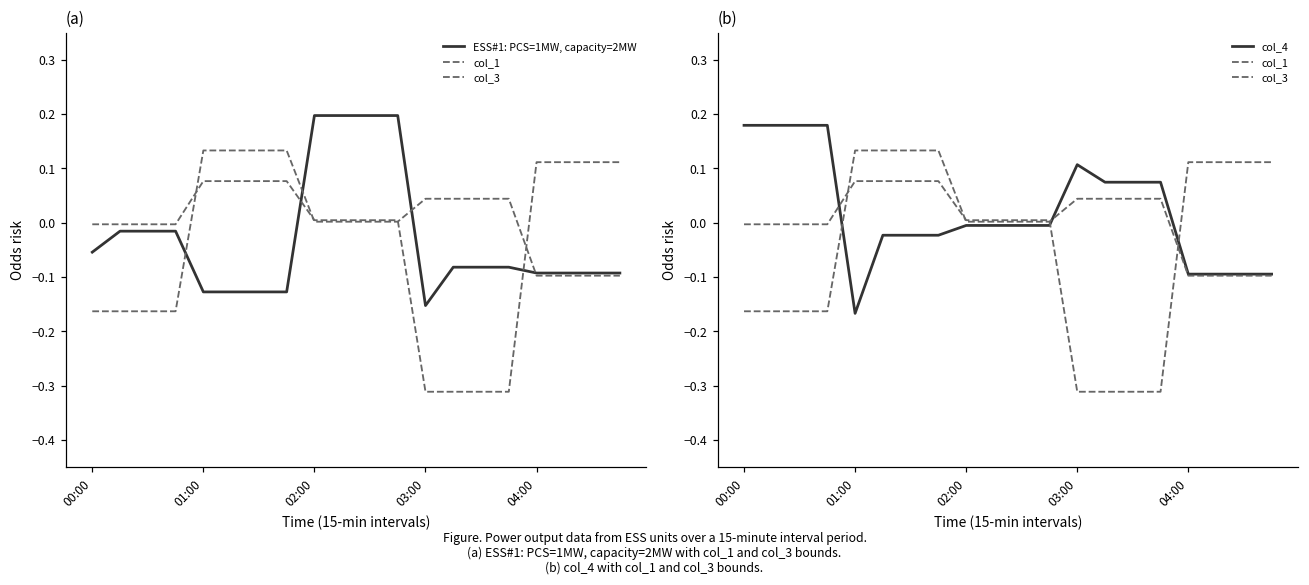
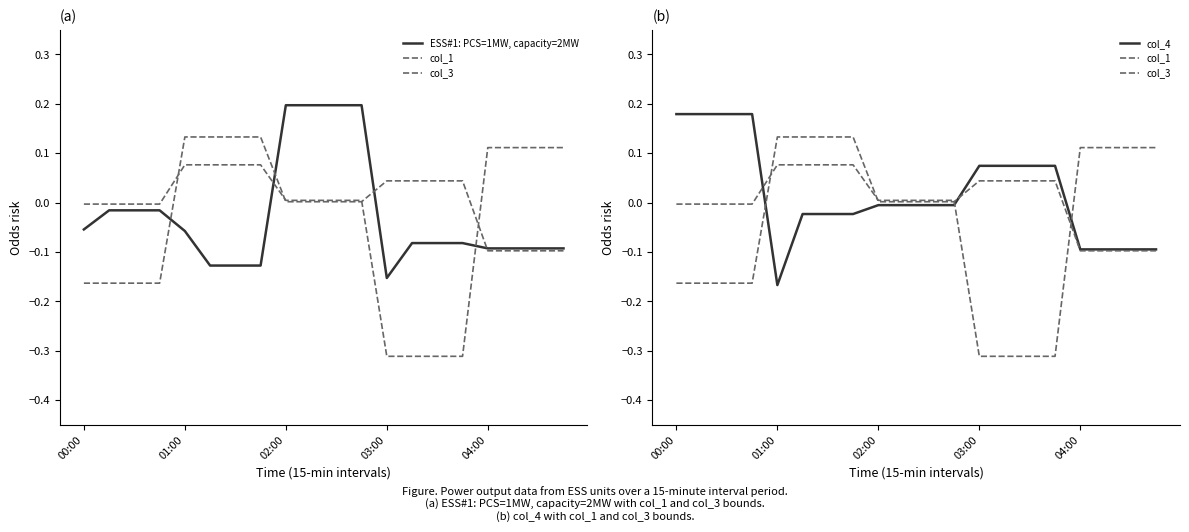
(a), ESS#1: PCS=1MW, capacity=2MW, 01:00: -0.13 -> -0.06
(b), col_4, 03:00: 0.11 -> 0.07
